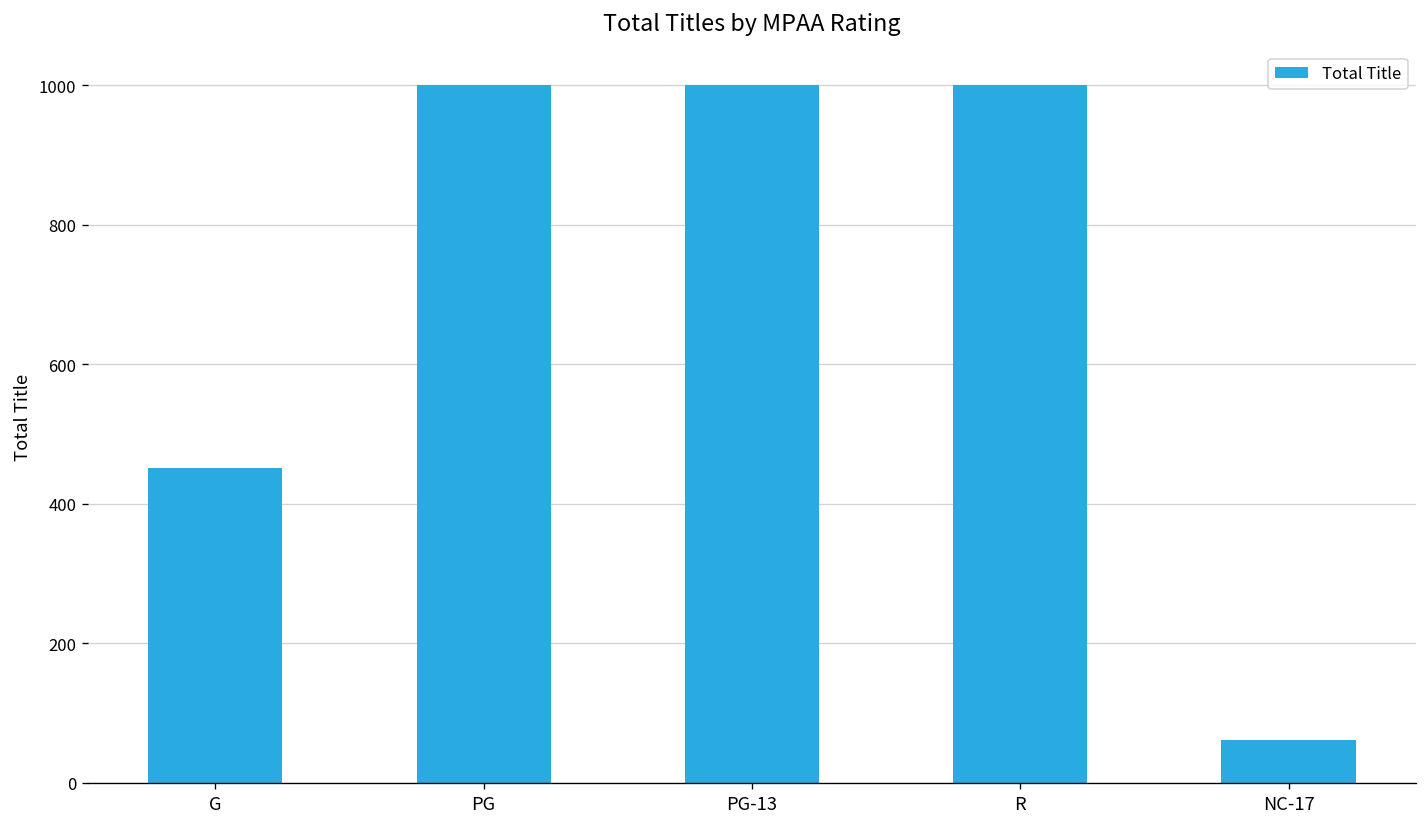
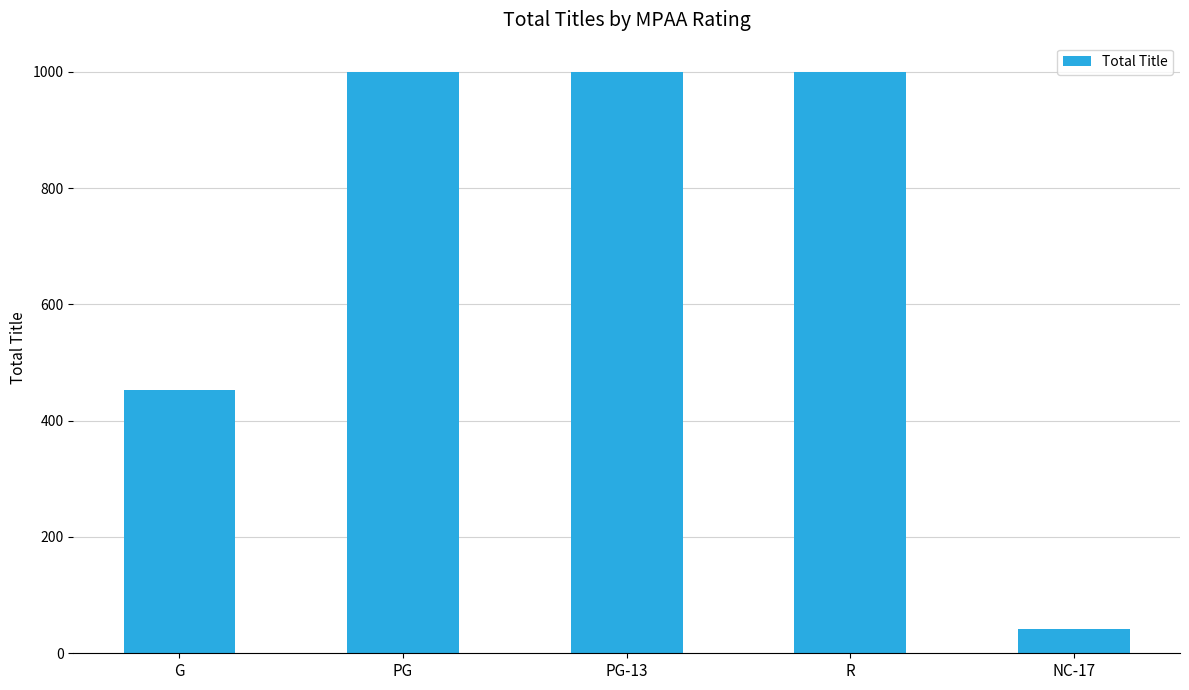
NC-17: 60 -> 40
